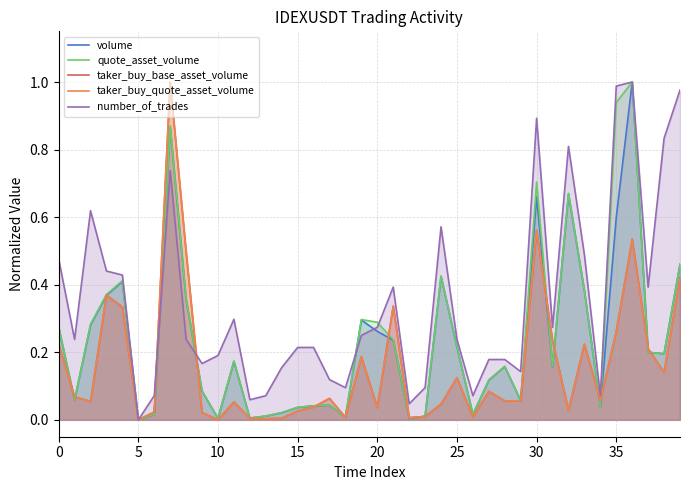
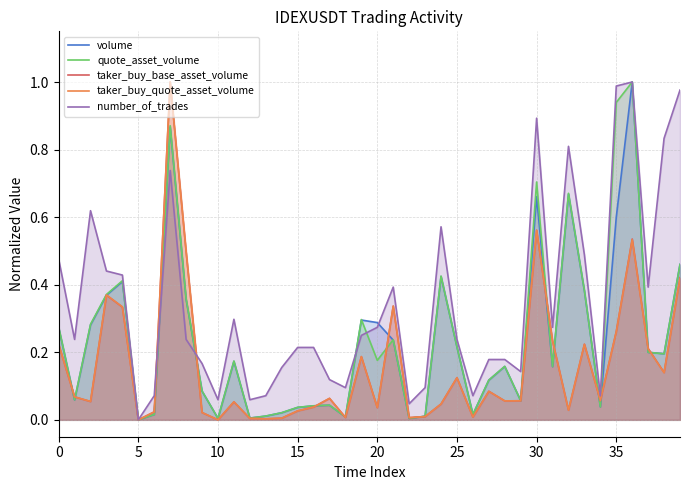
number_of_trades, 10: 0.19 -> 0.06
volume, 20: 0.26 -> 0.29
quote_asset_volume, 20: 0.29 -> 0.18
